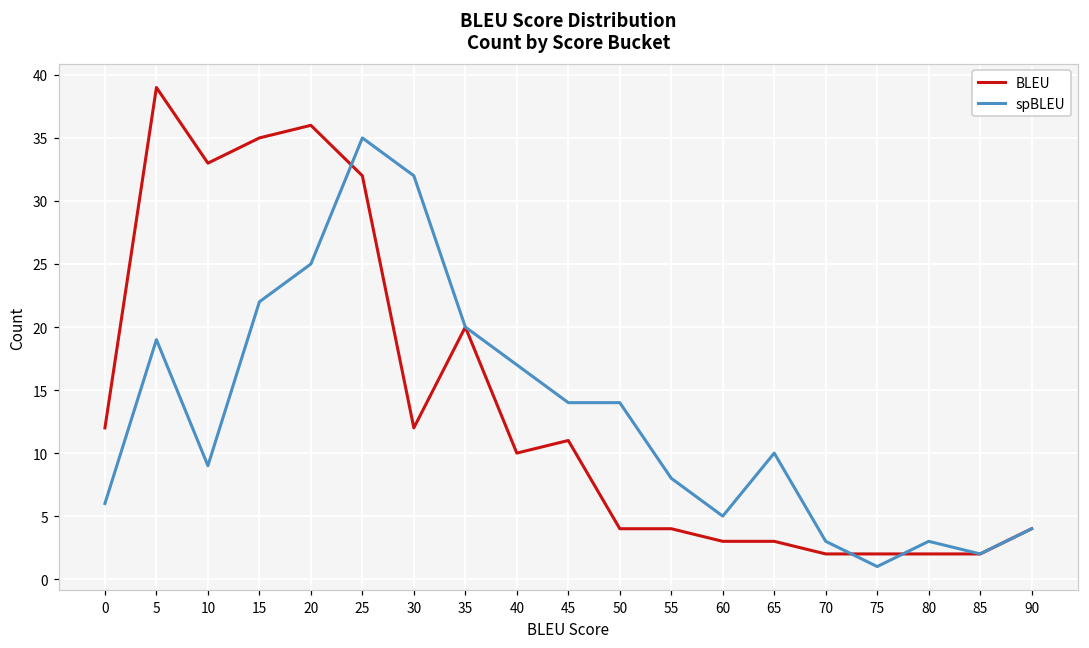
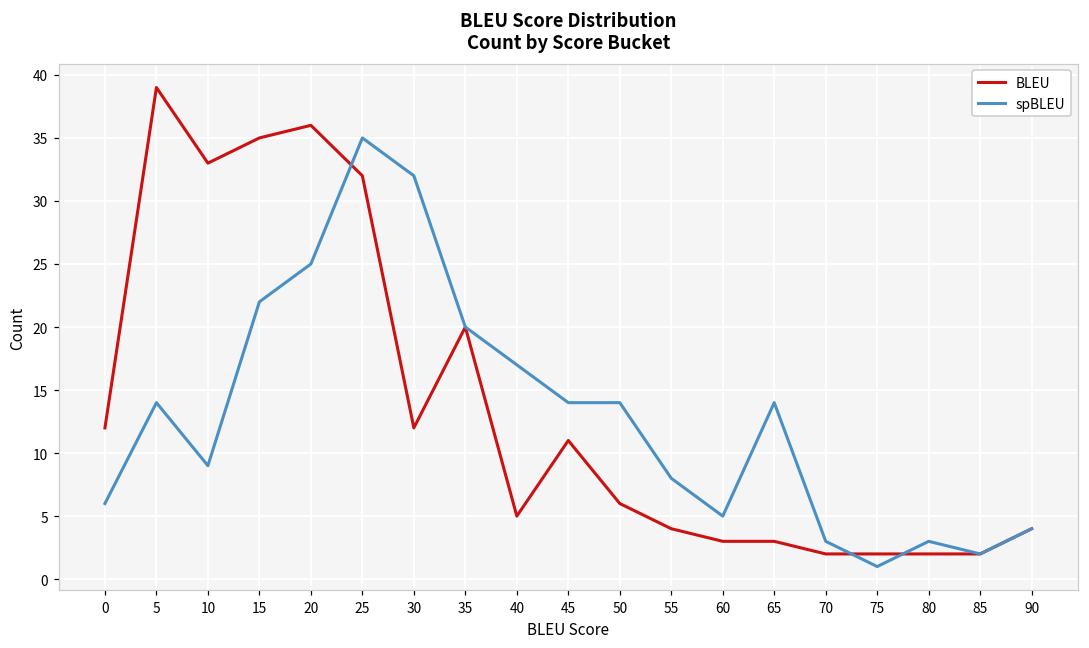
spBLEU, 5: 19 -> 14
BLEU, 40: 10 -> 5
BLEU, 50: 4 -> 6
spBLEU, 65: 10 -> 14
